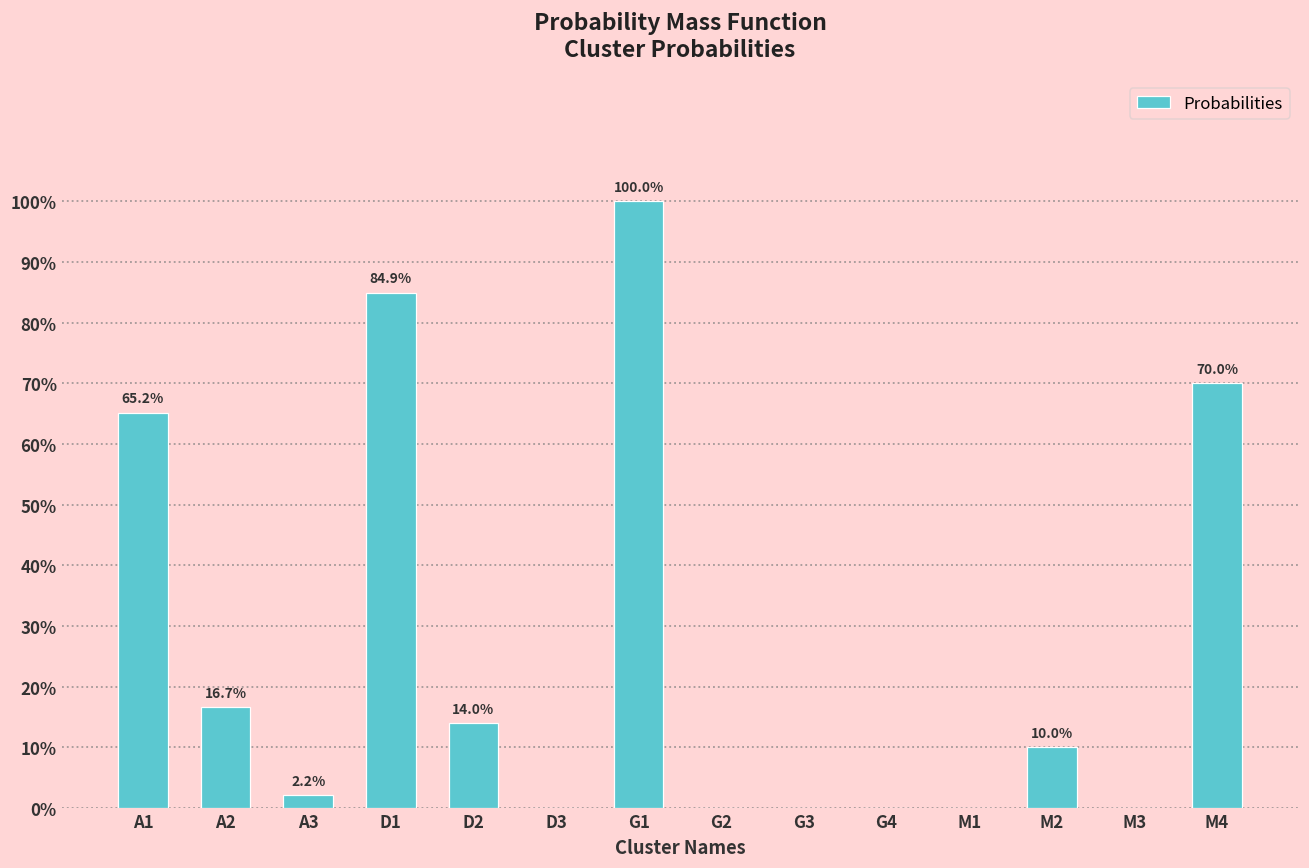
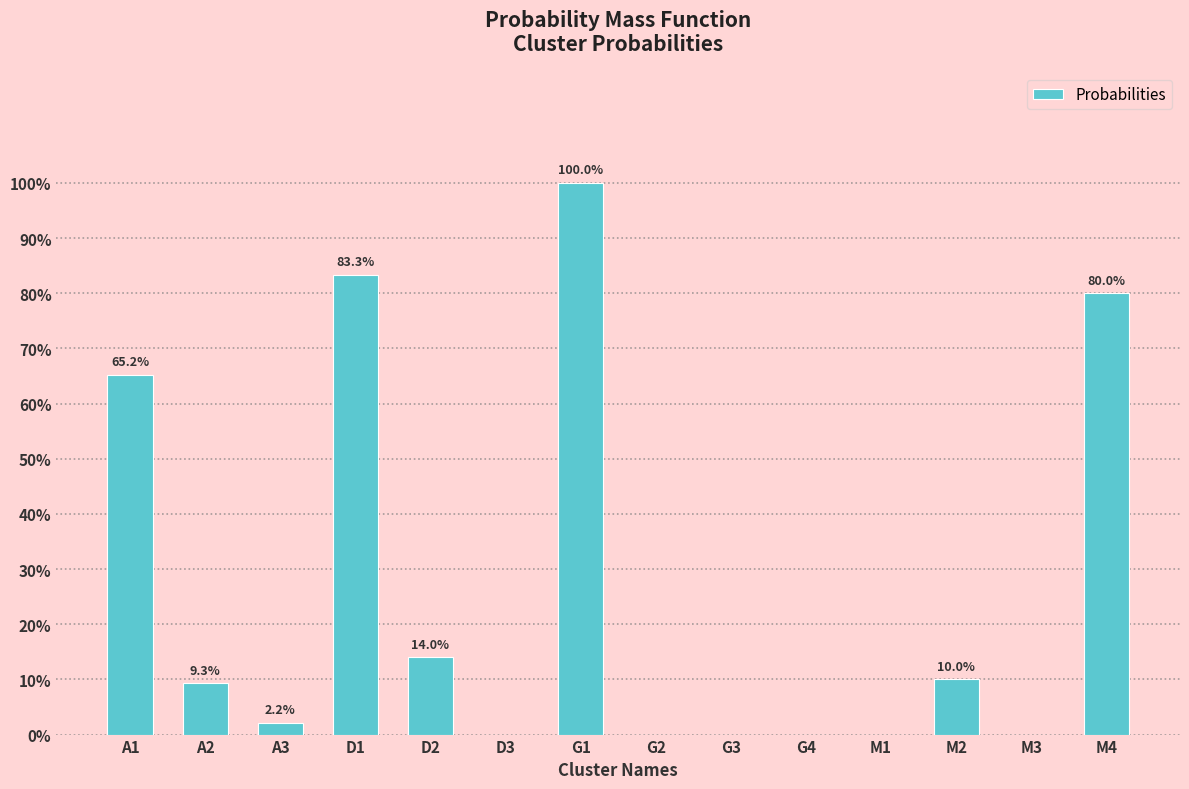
A2: 16.7% -> 9.3%
D1: 84.9% -> 83.3%
M4: 70.0% -> 80.0%
